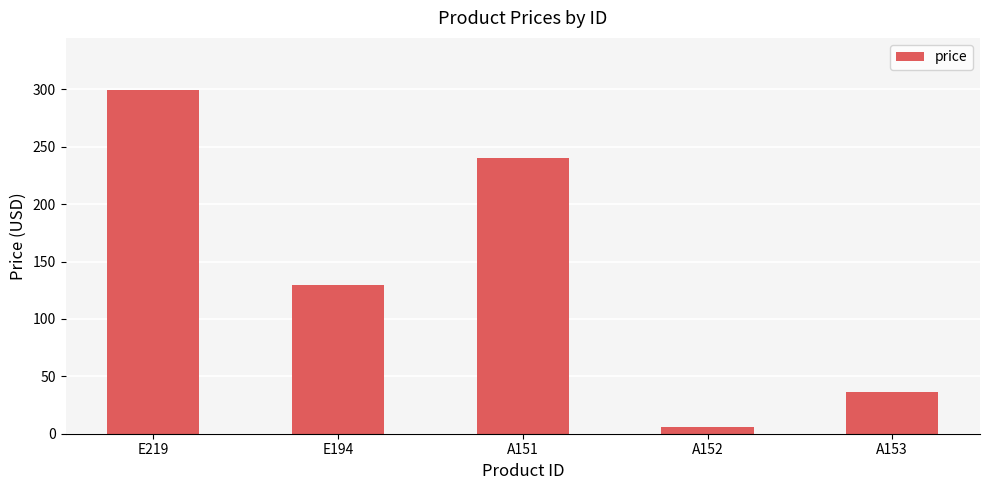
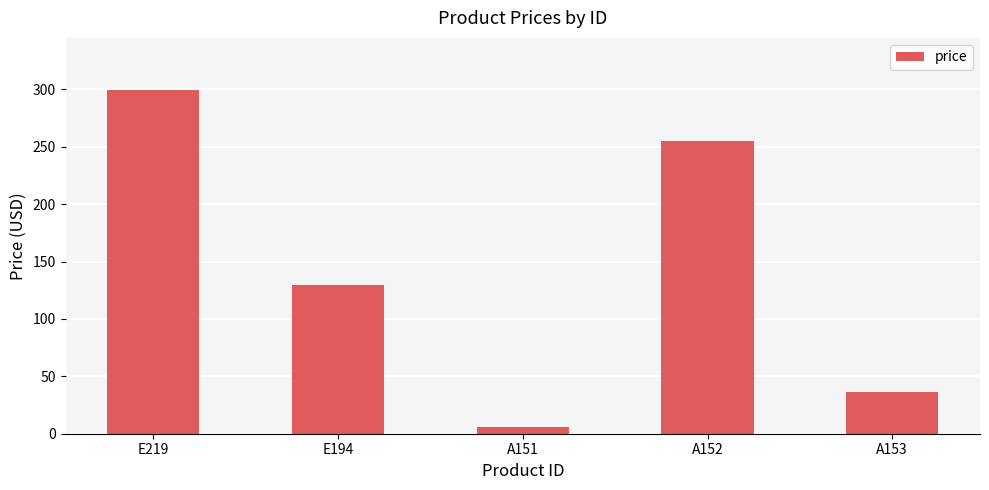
A151: 240 -> 6
A152: 6 -> 255
